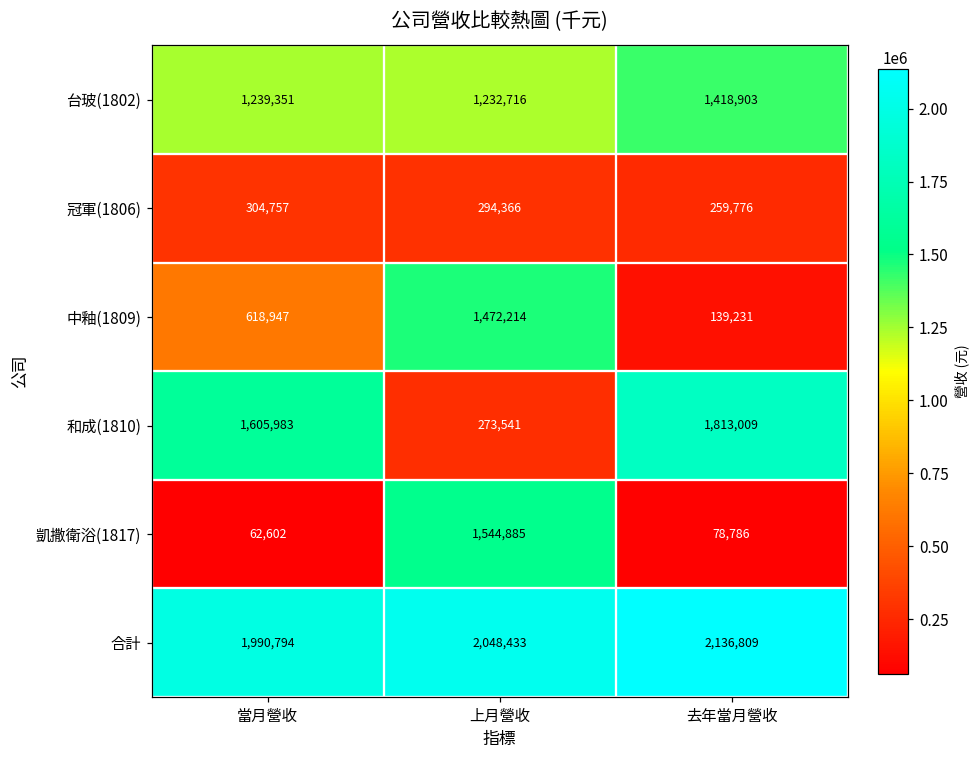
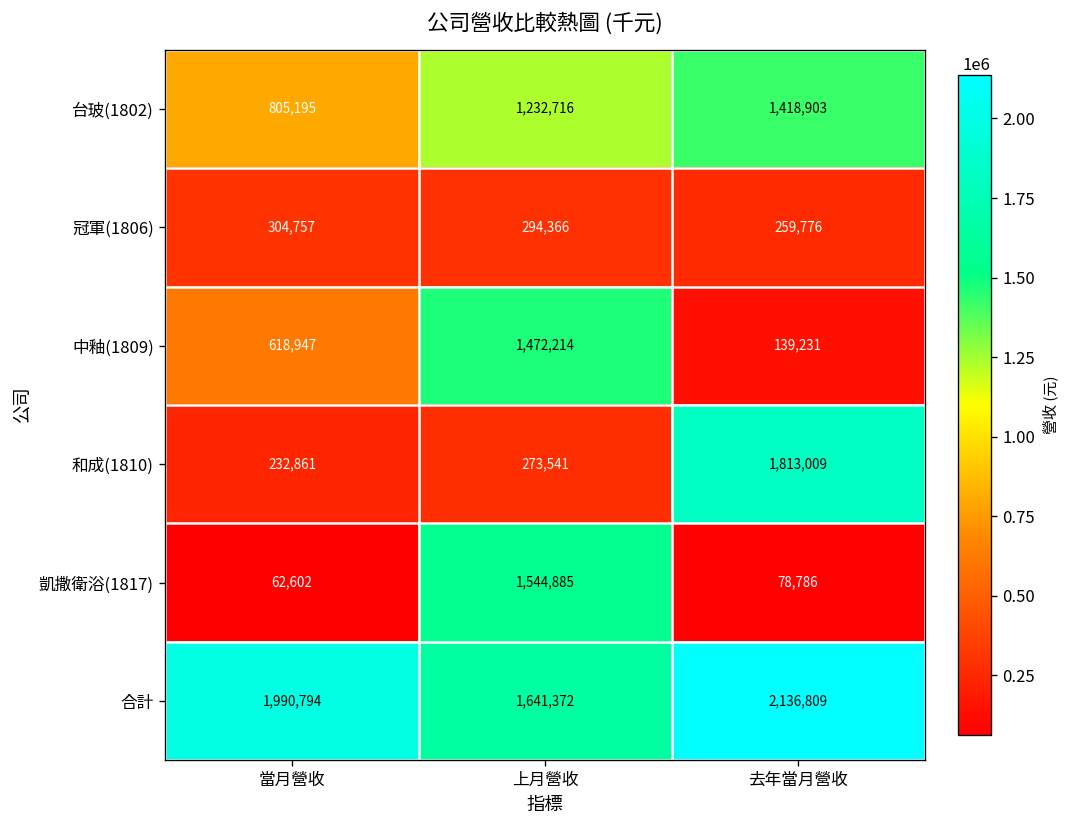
台玻(1802), 當月營收: 1,239,351 -> 805,195
和成(1810), 當月營收: 1,605,983 -> 232,861
合計, 上月營收: 2,048,433 -> 1,641,372
